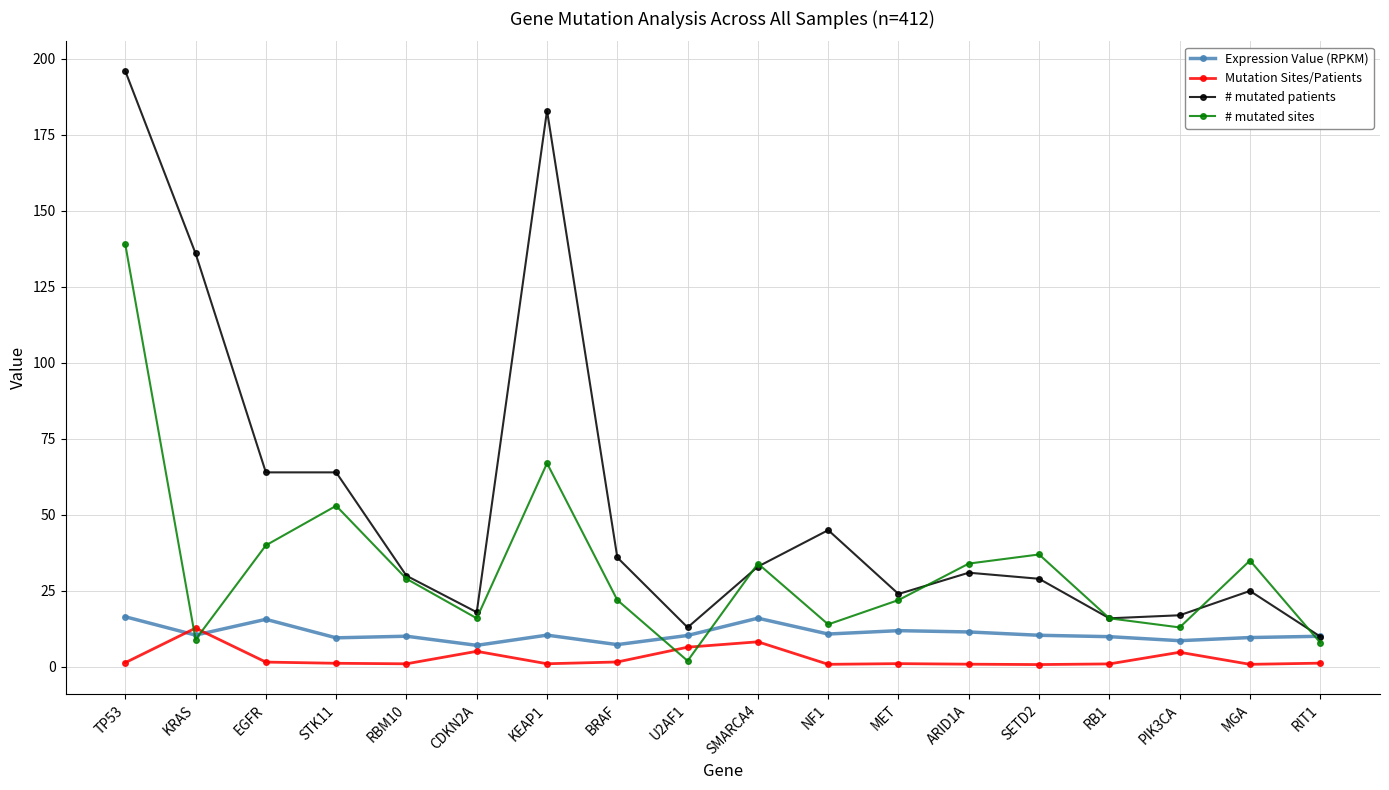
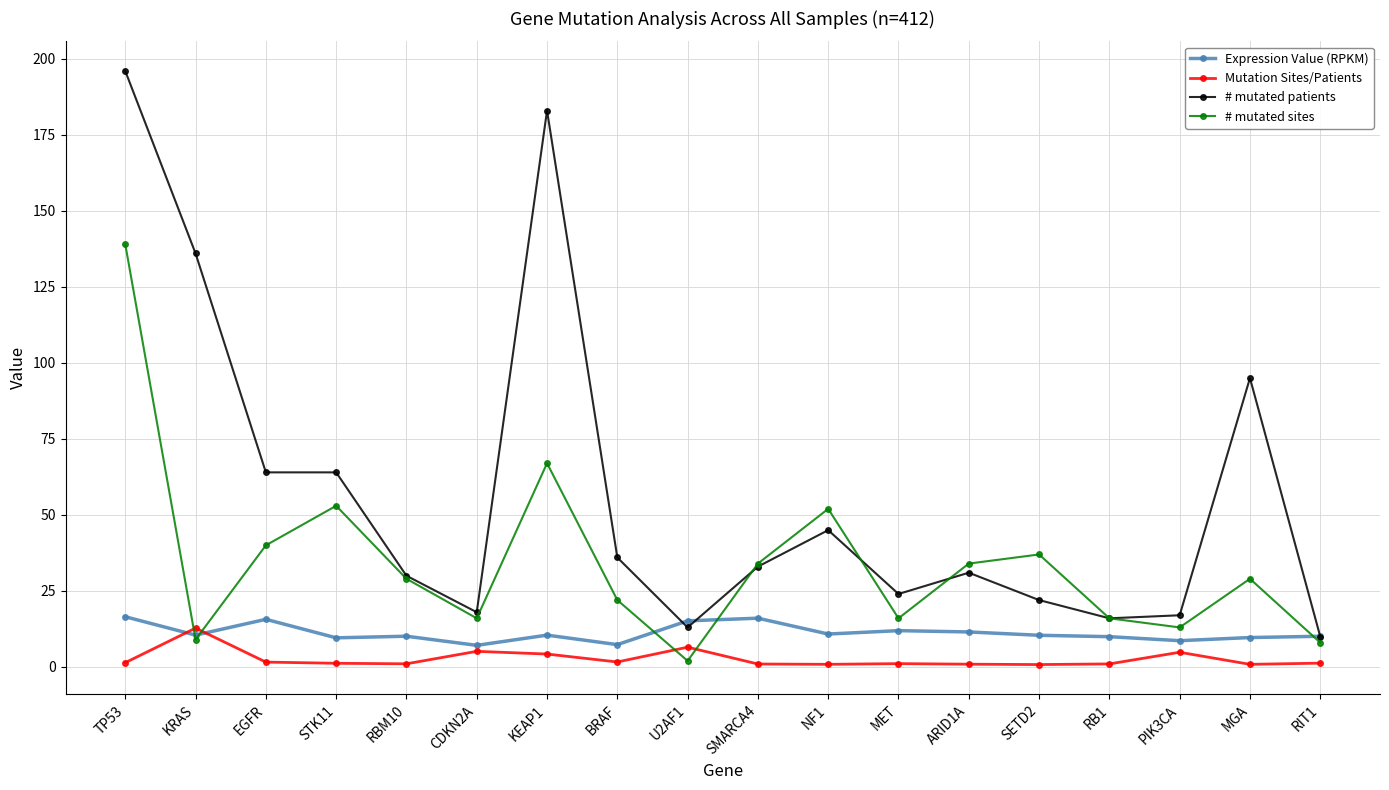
Mutation Sites/Patients, KEAP1: 1 -> 4
Expression Value (RPKM), U2AF1: 10 -> 15
Mutation Sites/Patients, SMARCA4: 8 -> 1
# mutated sites, NF1: 14 -> 52
# mutated sites, MET: 22 -> 16
# mutated patients, SETD2: 29 -> 22
# mutated patients, MGA: 25 -> 95
# mutated sites, MGA: 35 -> 29
